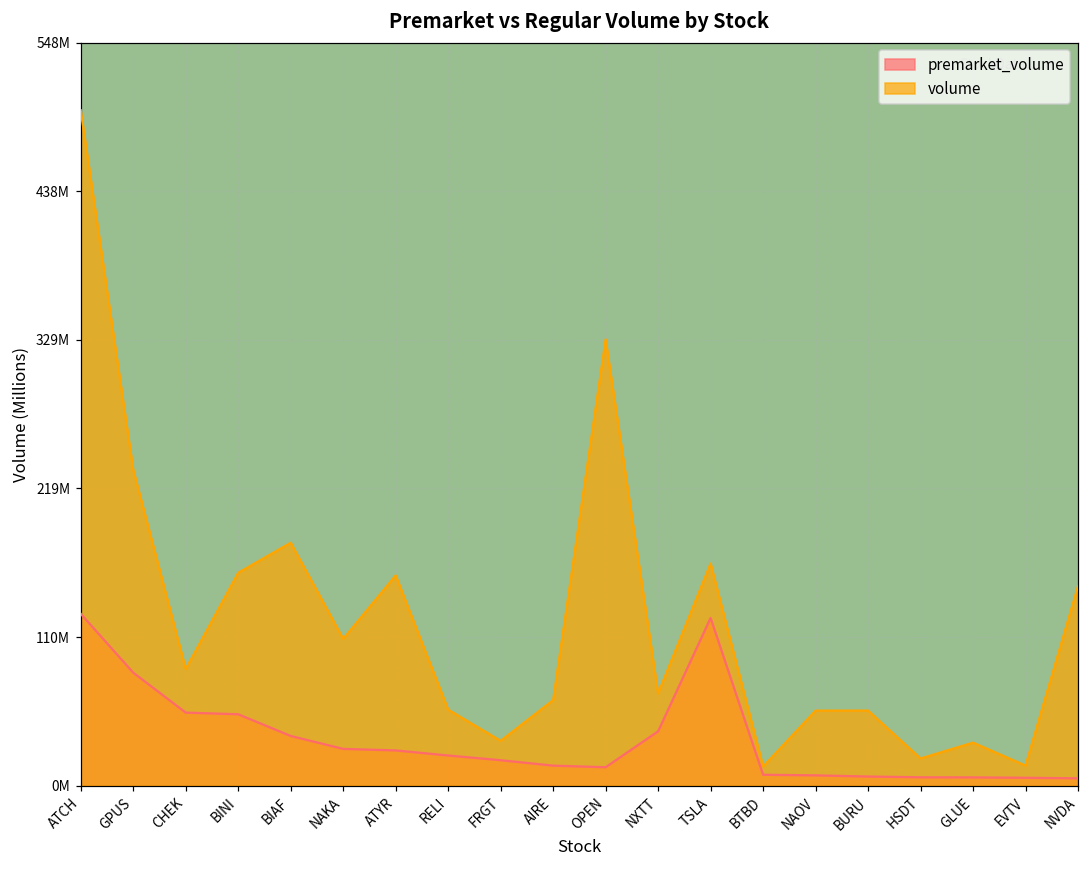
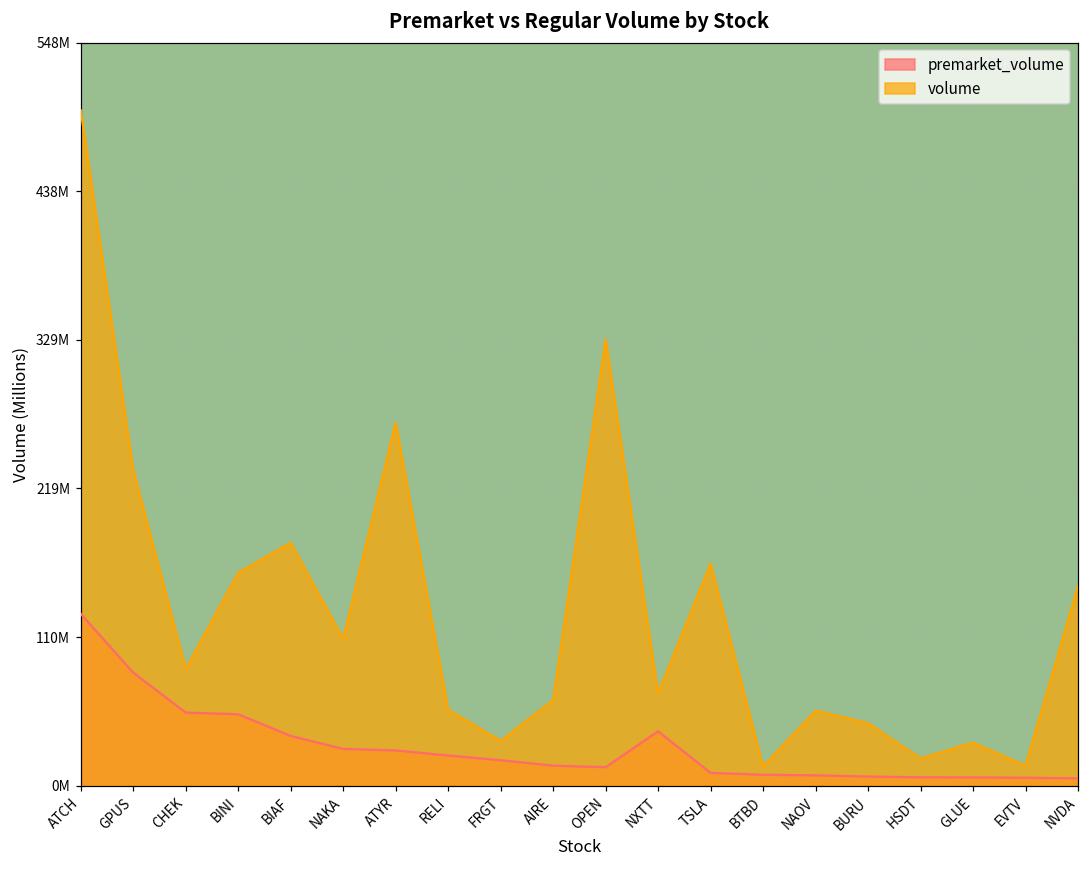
volume, ATYR: 155000000 -> 268000000
premarket_volume, TSLA: 124000000 -> 9000000
volume, BURU: 55000000 -> 46000000
